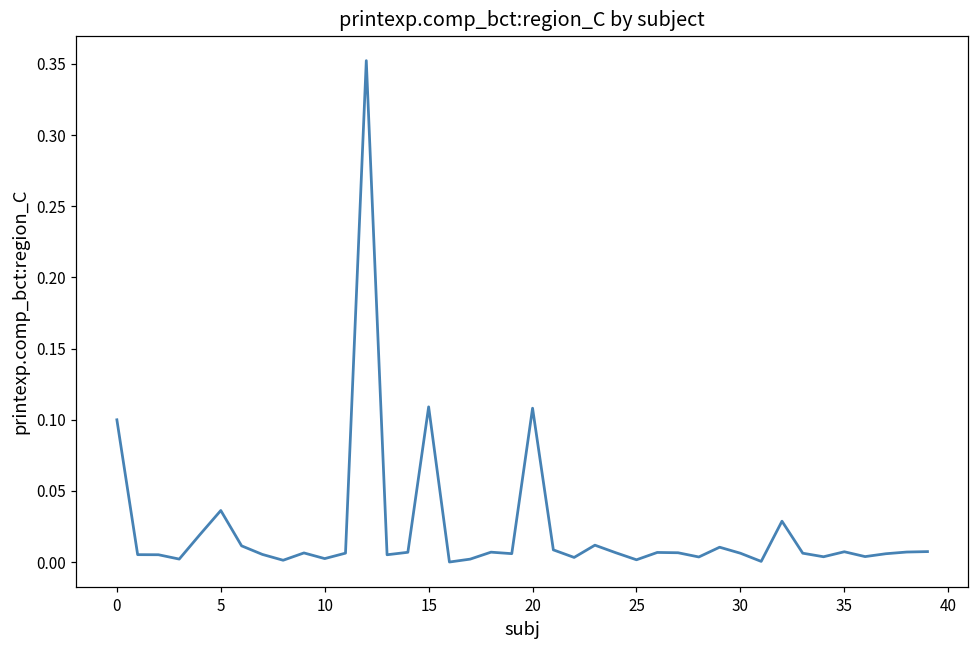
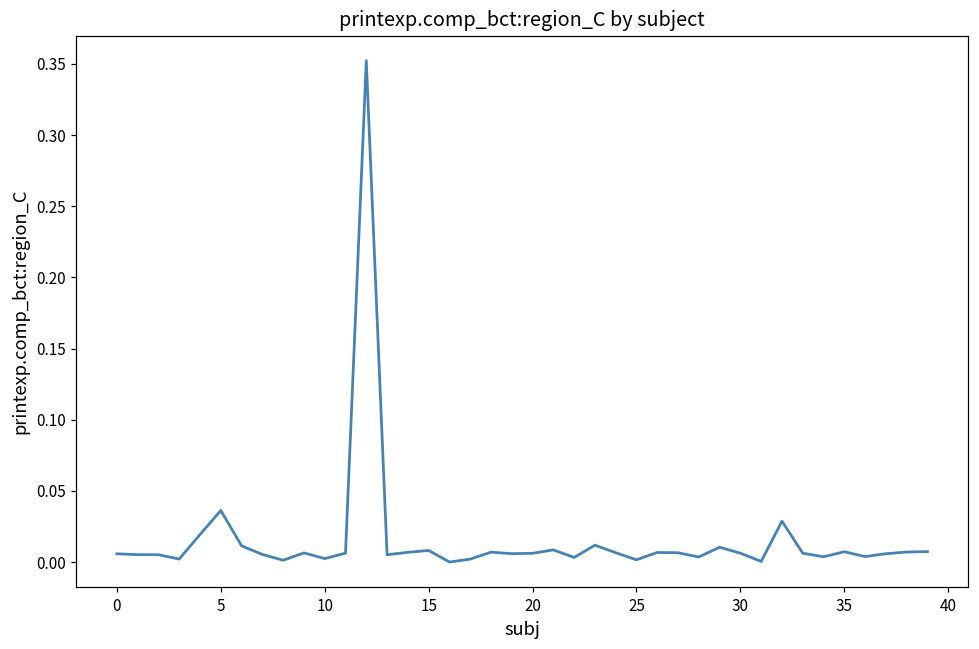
0: 0.100 -> 0.006
15: 0.109 -> 0.008
20: 0.108 -> 0.006
